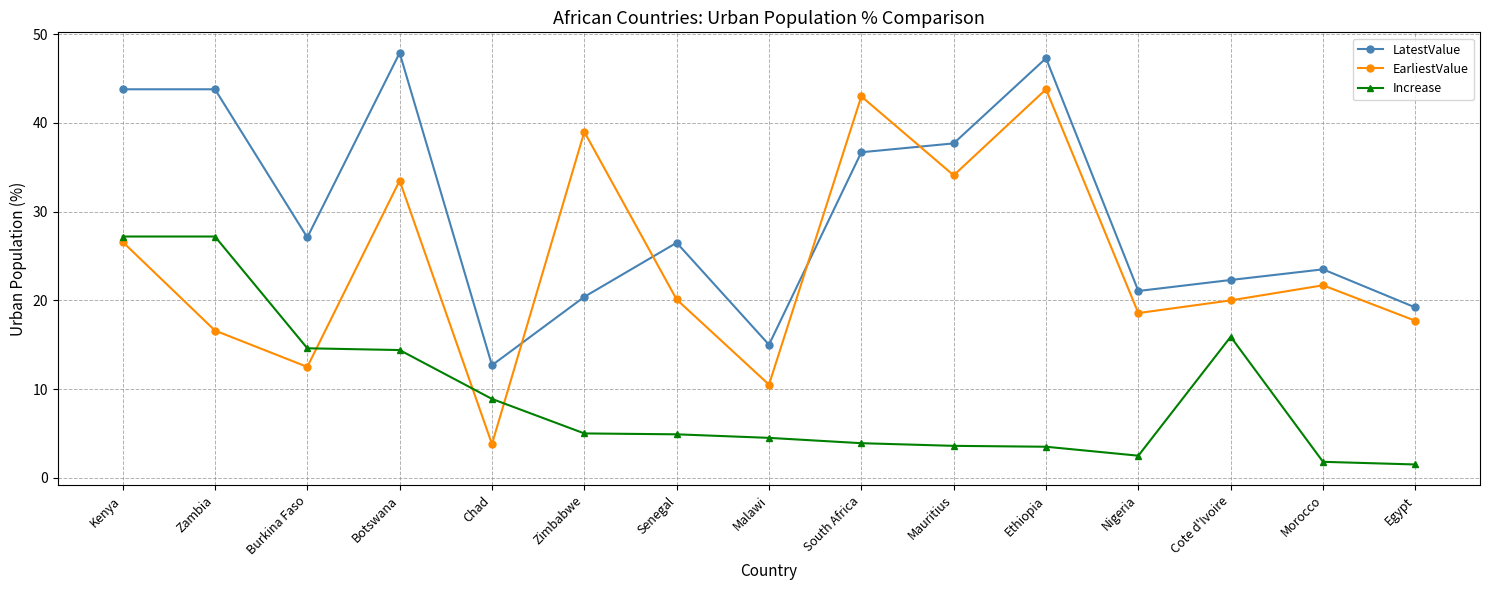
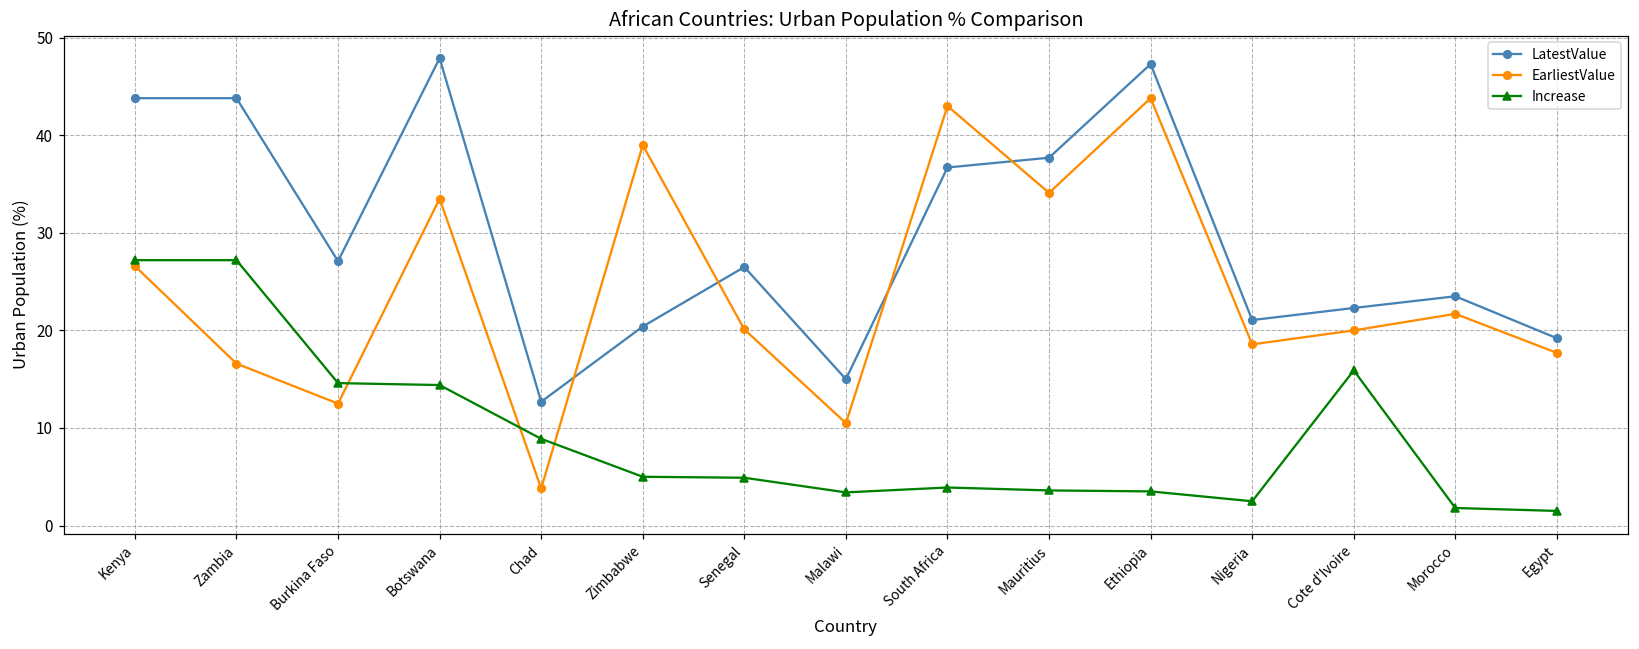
Increase, Malawi: 5 -> 3
